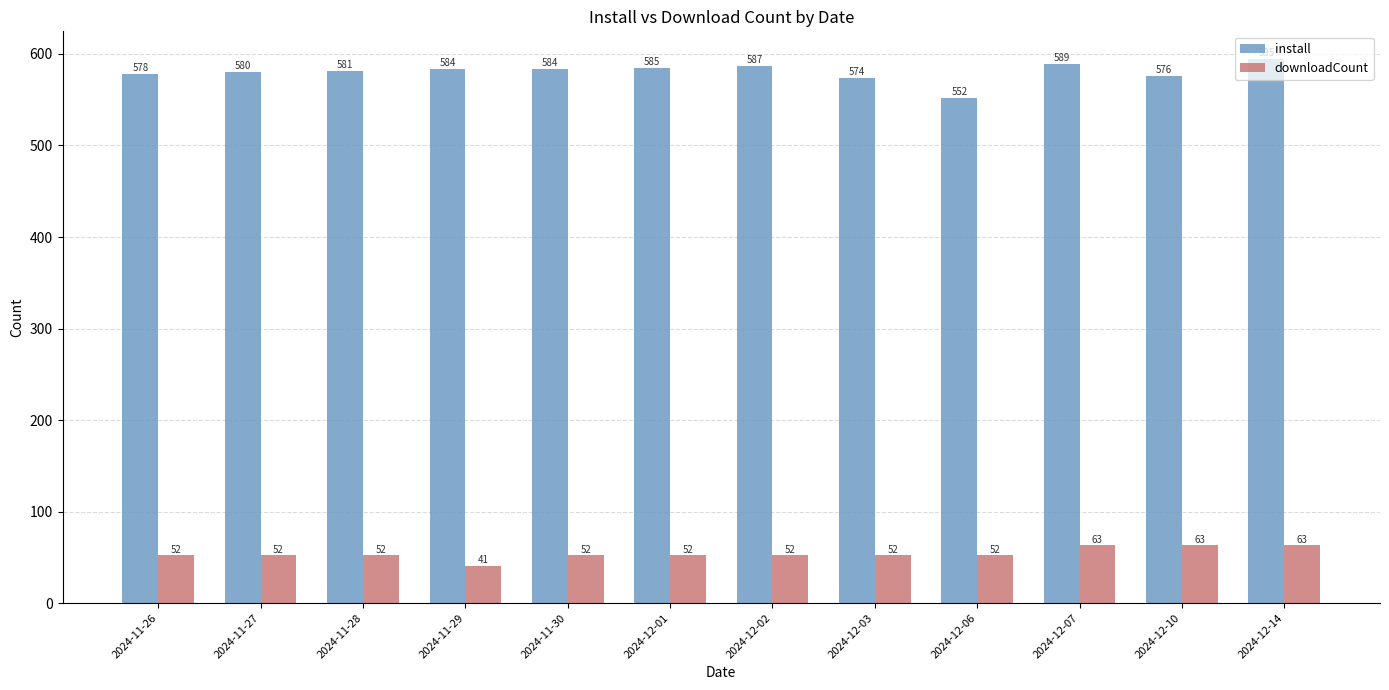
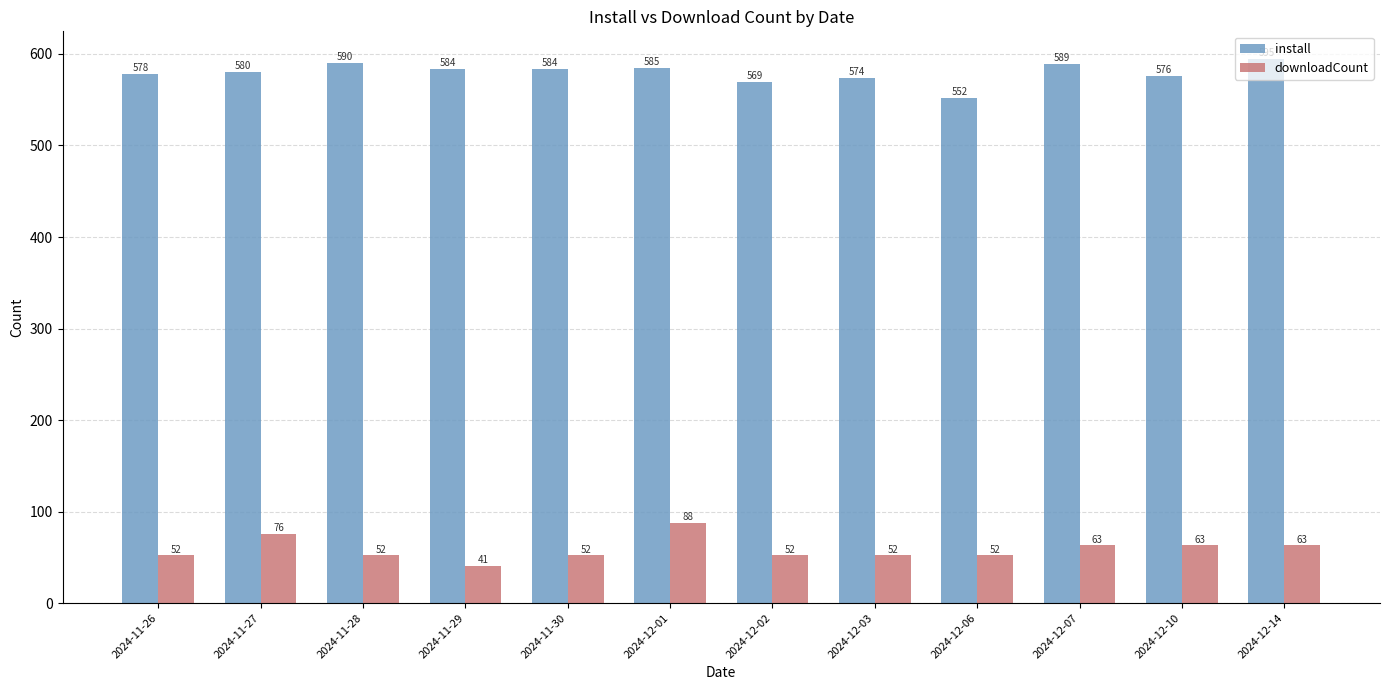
downloadCount, 2024-11-27: 52 -> 76
install, 2024-11-28: 581 -> 590
downloadCount, 2024-12-01: 52 -> 88
install, 2024-12-02: 587 -> 569
